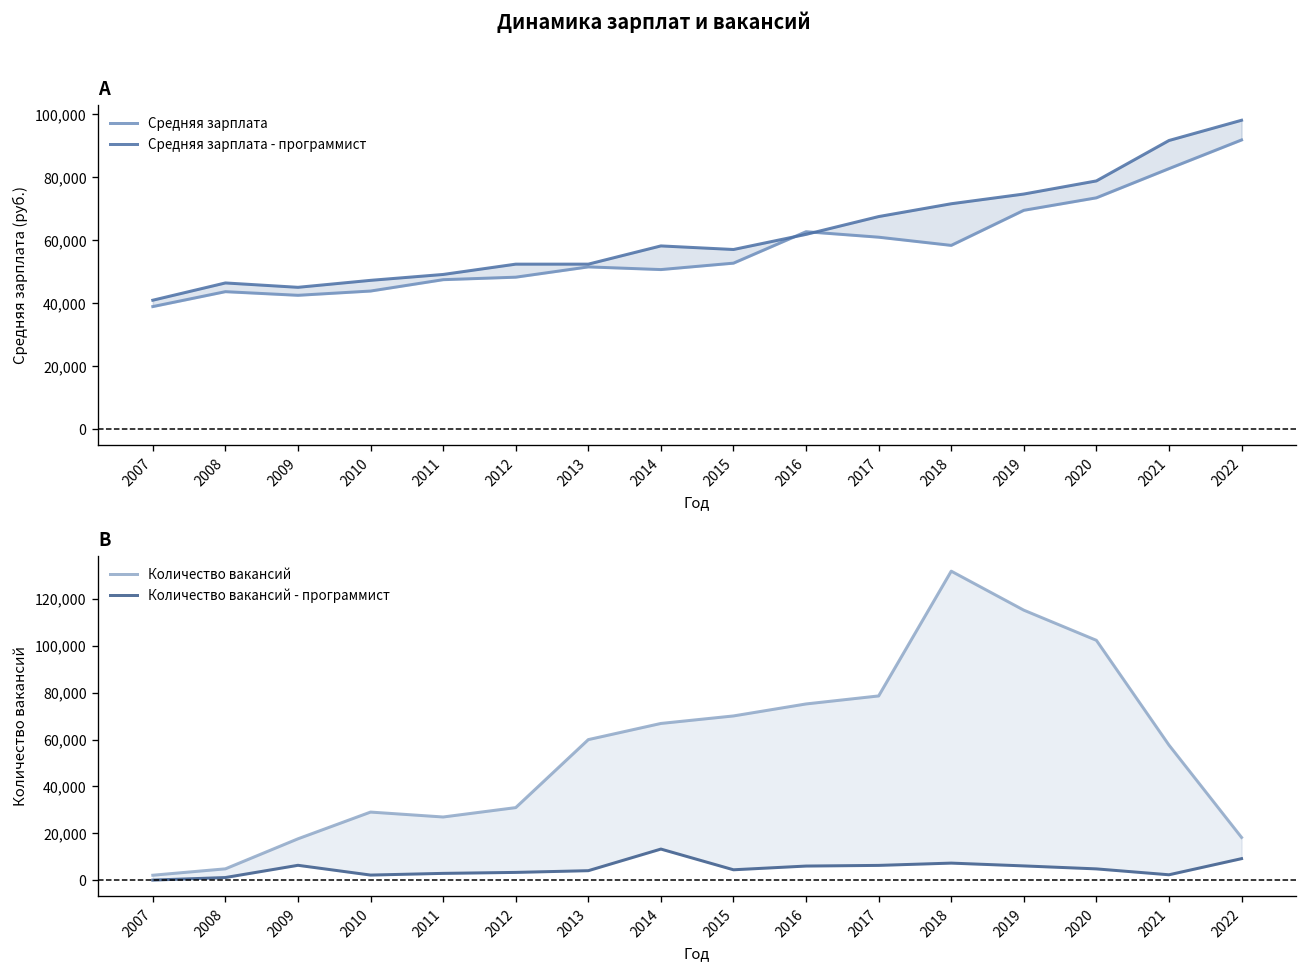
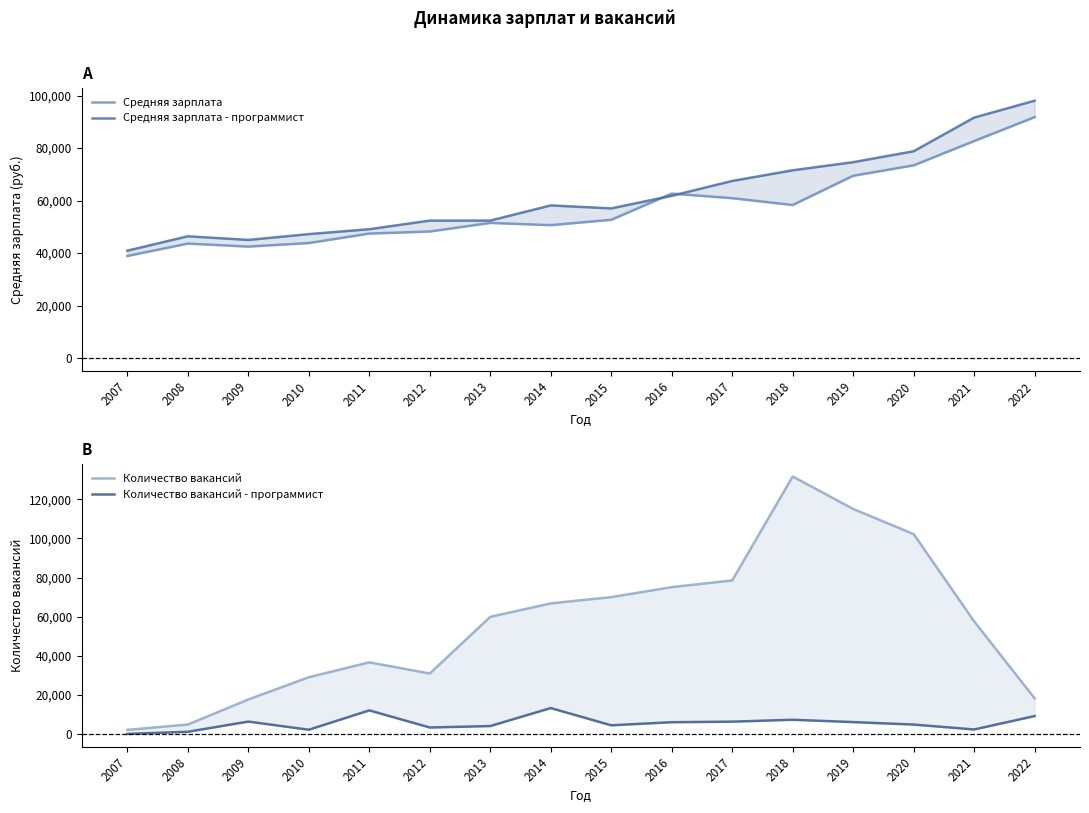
B, Количество вакансий, 2011: 27,000 -> 37,000
B, Количество вакансий - программист, 2011: 3,000 -> 12,000
